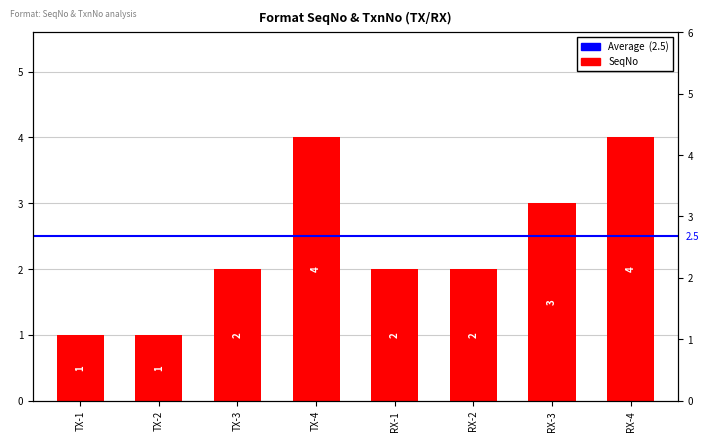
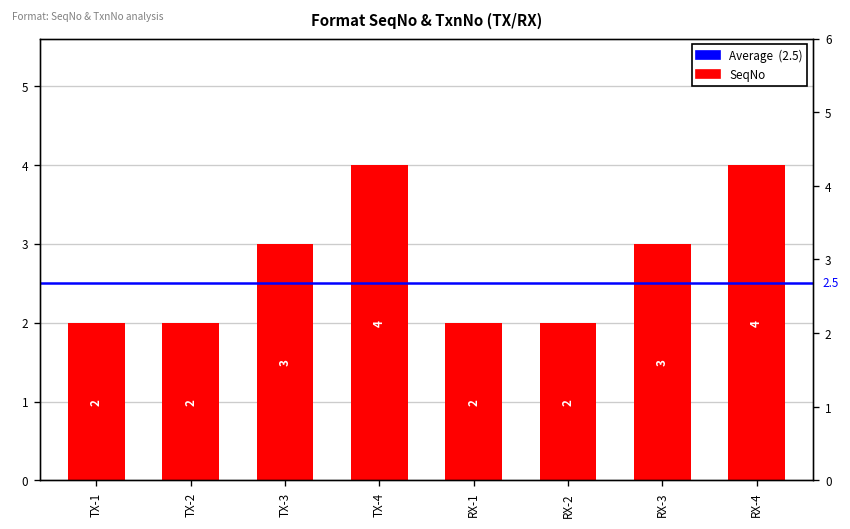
TX-1: 1 -> 2
TX-2: 1 -> 2
TX-3: 2 -> 3
